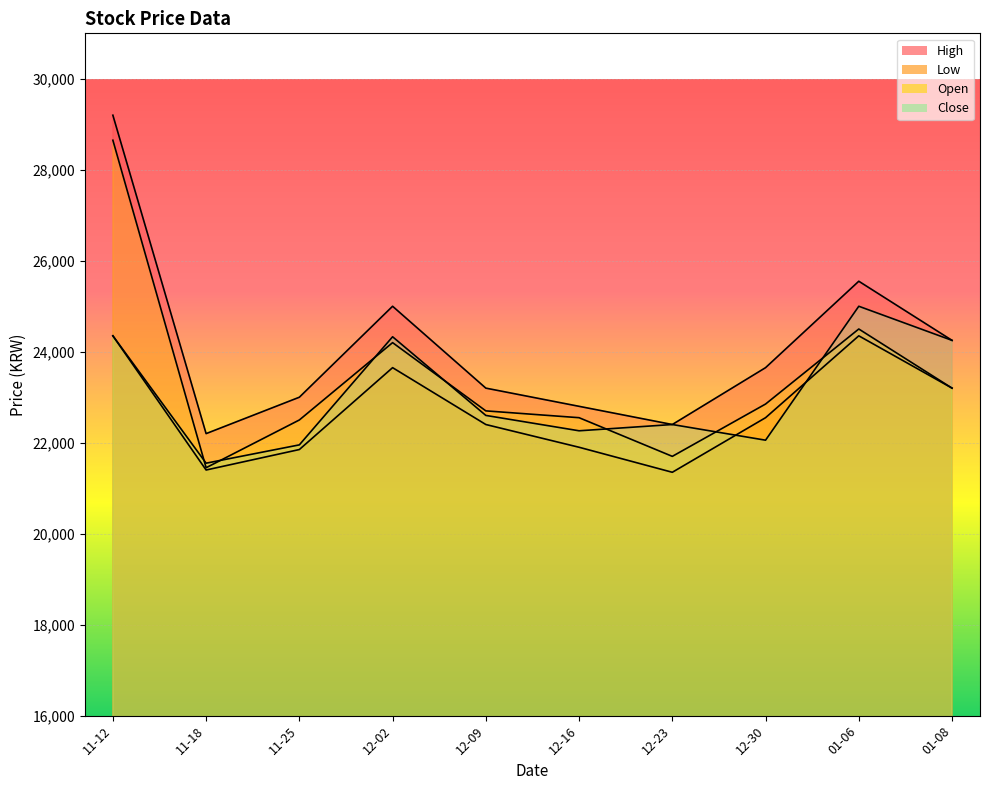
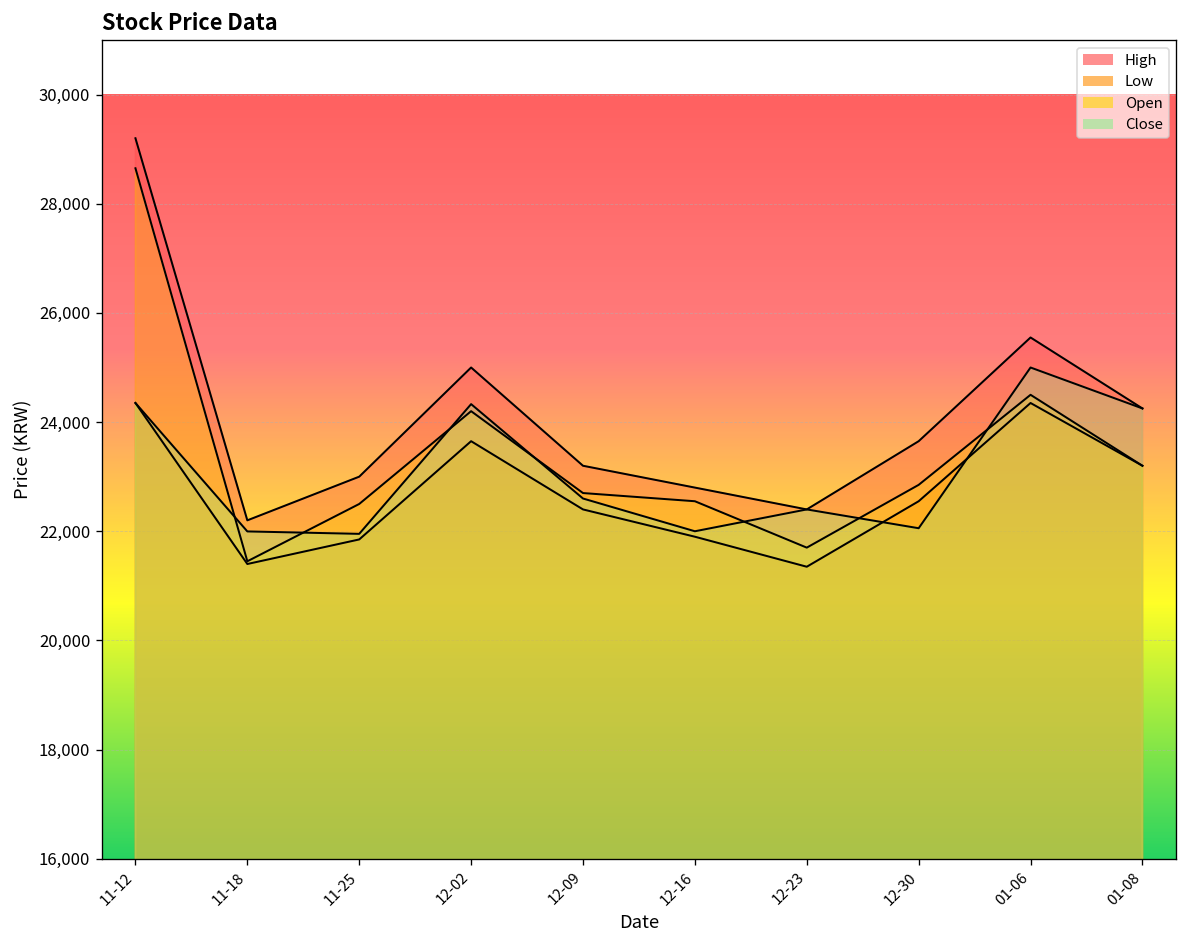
Close, 11-18: 21,600 -> 22,000
Close, 12-16: 22,300 -> 22,000
